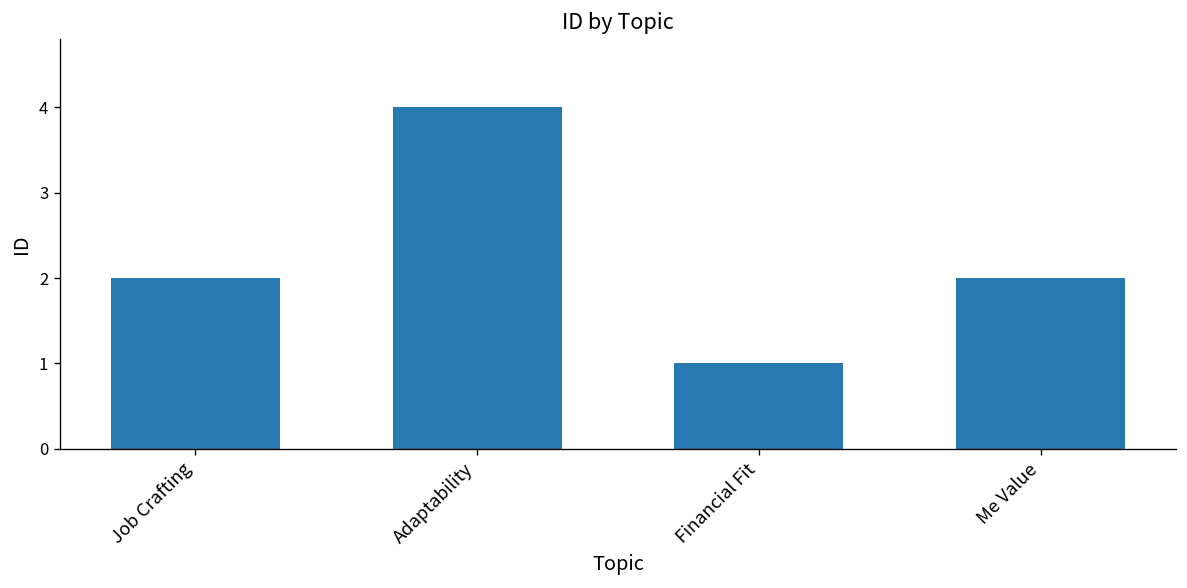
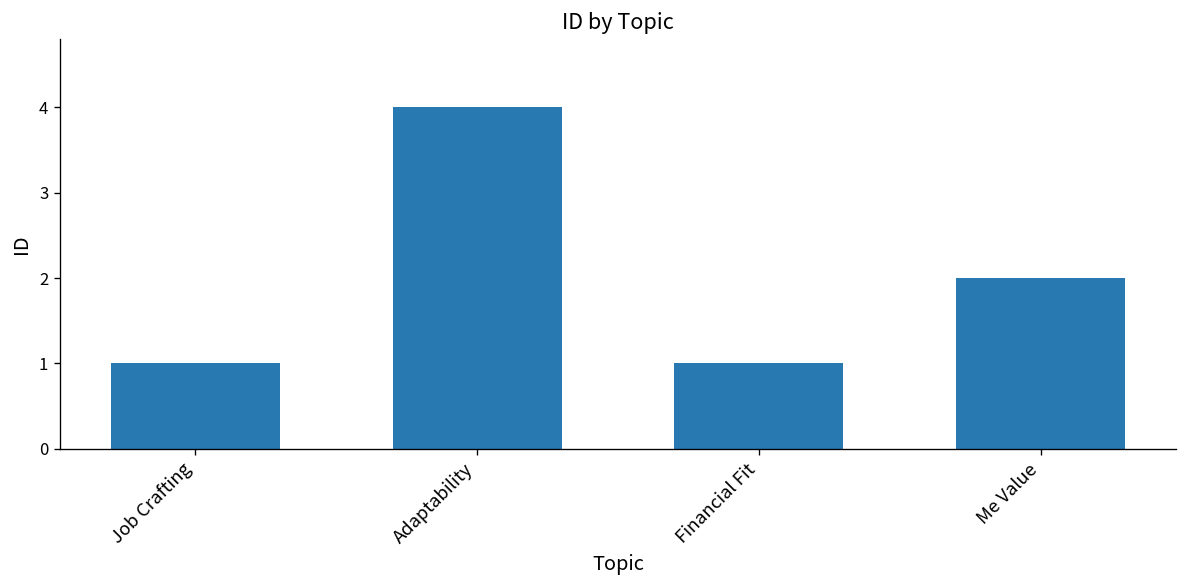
Job Crafting: 2 -> 1
